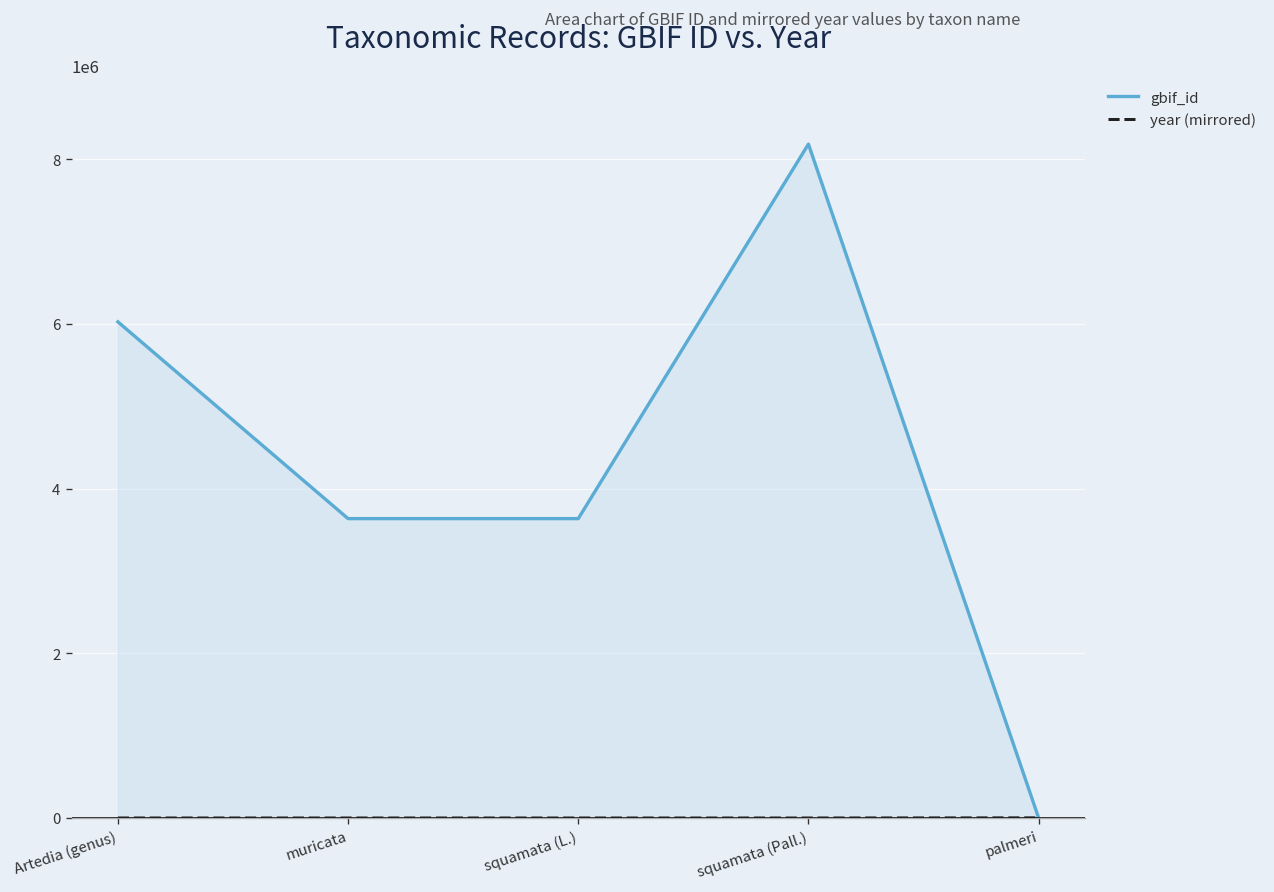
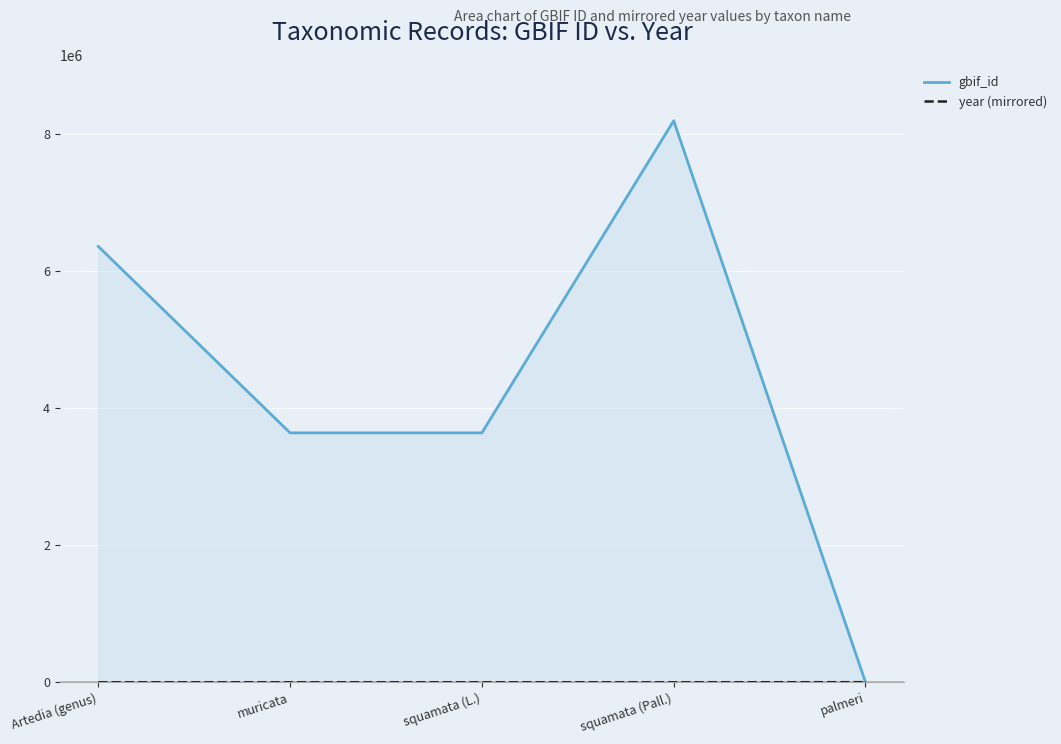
gbif_id, Artedia (genus): 6000000 -> 6400000
